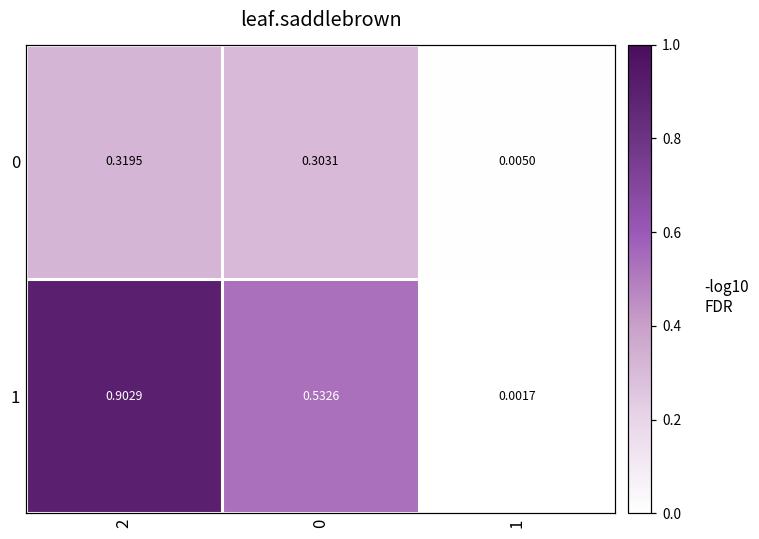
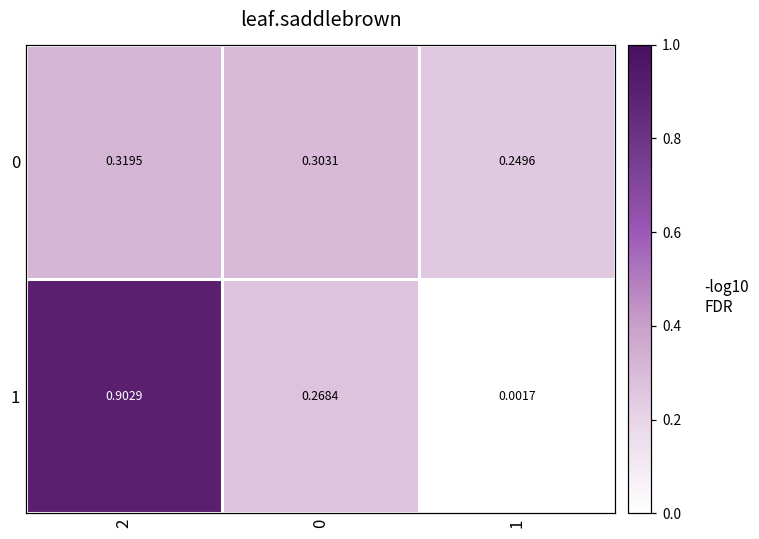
0, 1: 0.0050 -> 0.2496
1, 0: 0.5326 -> 0.2684
